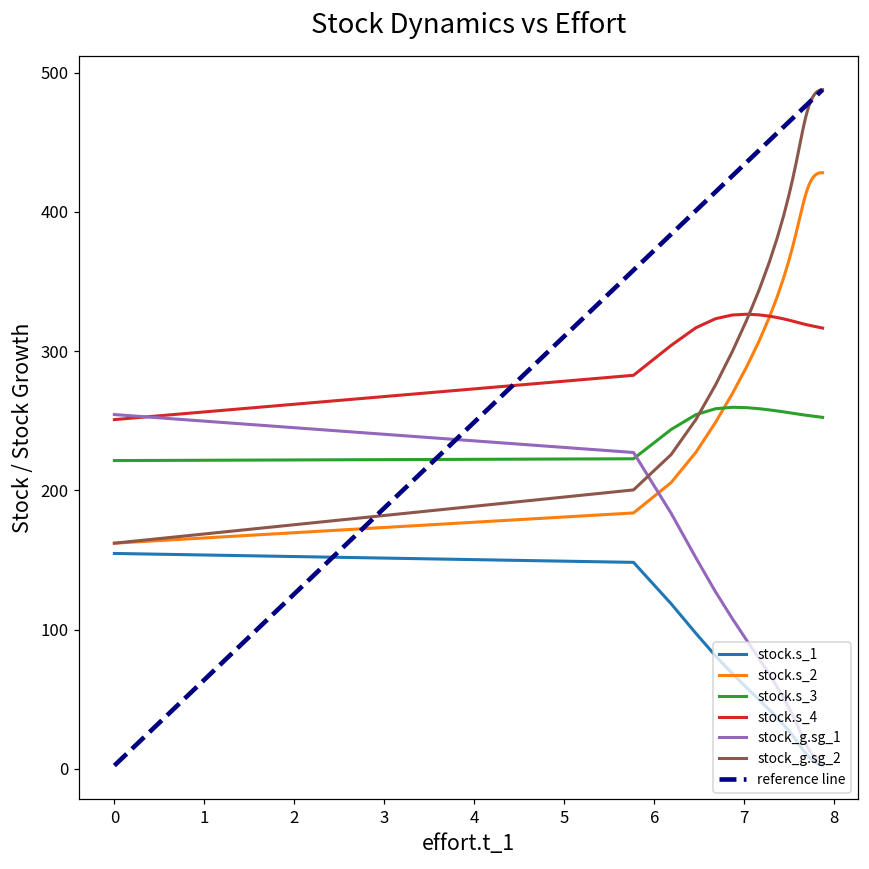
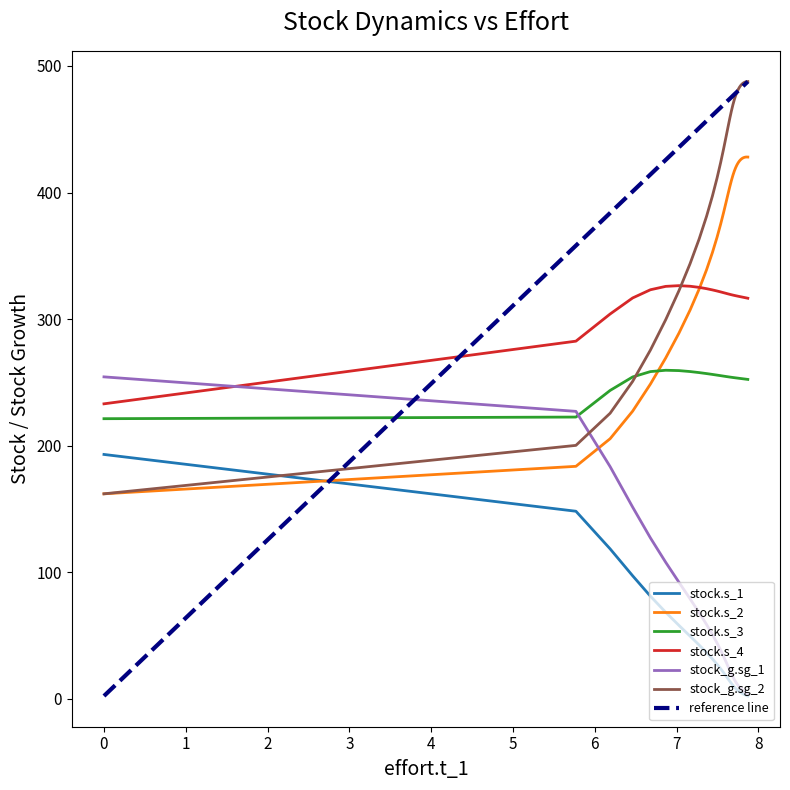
stock.s_1, 0: 155 -> 193
stock.s_4, 0: 251 -> 233
